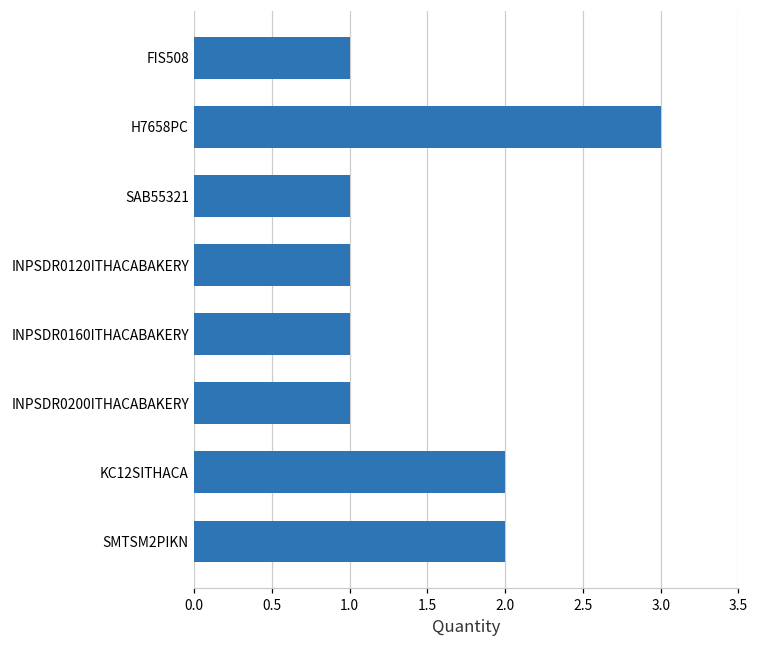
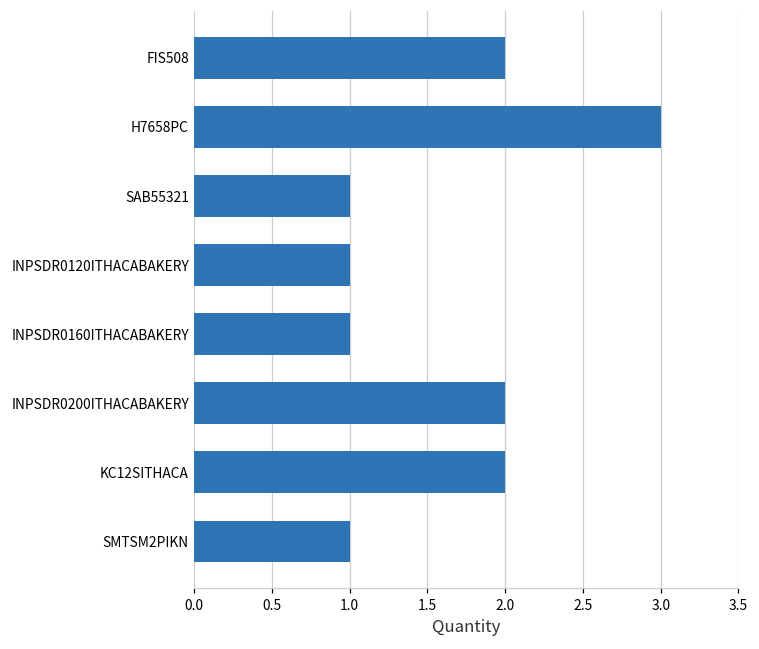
FIS508: 1 -> 2
INPSDR0200ITHACABAKERY: 1 -> 2
SMTSM2PIKN: 2 -> 1
